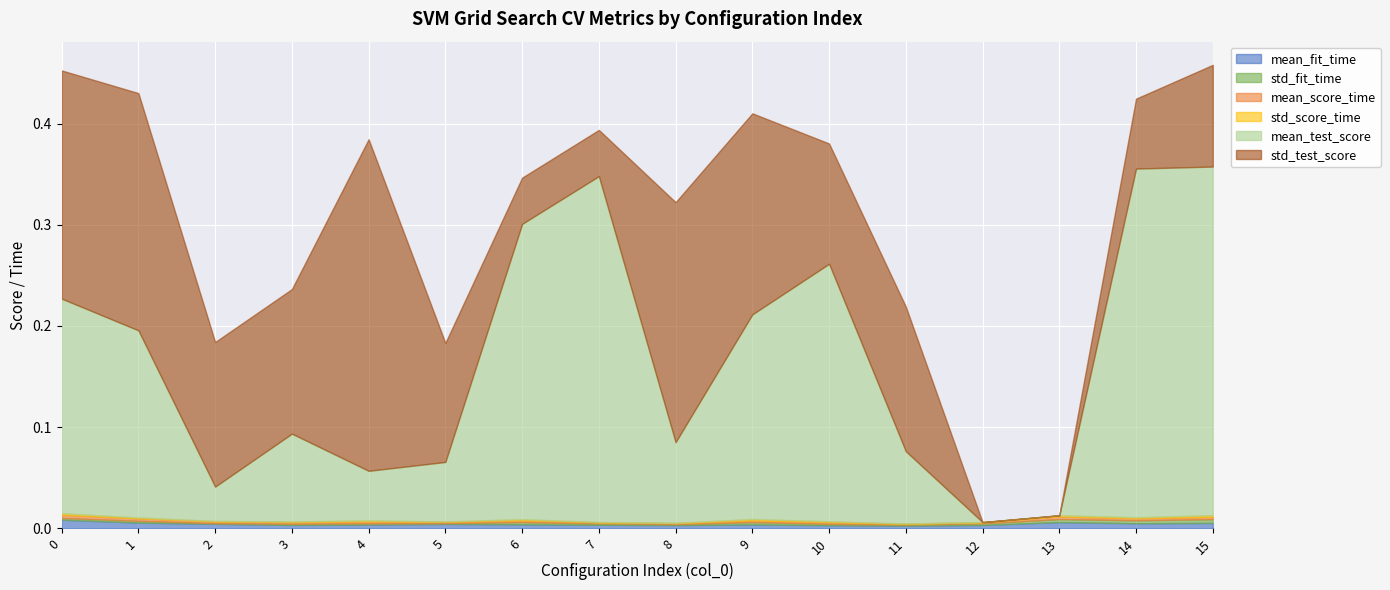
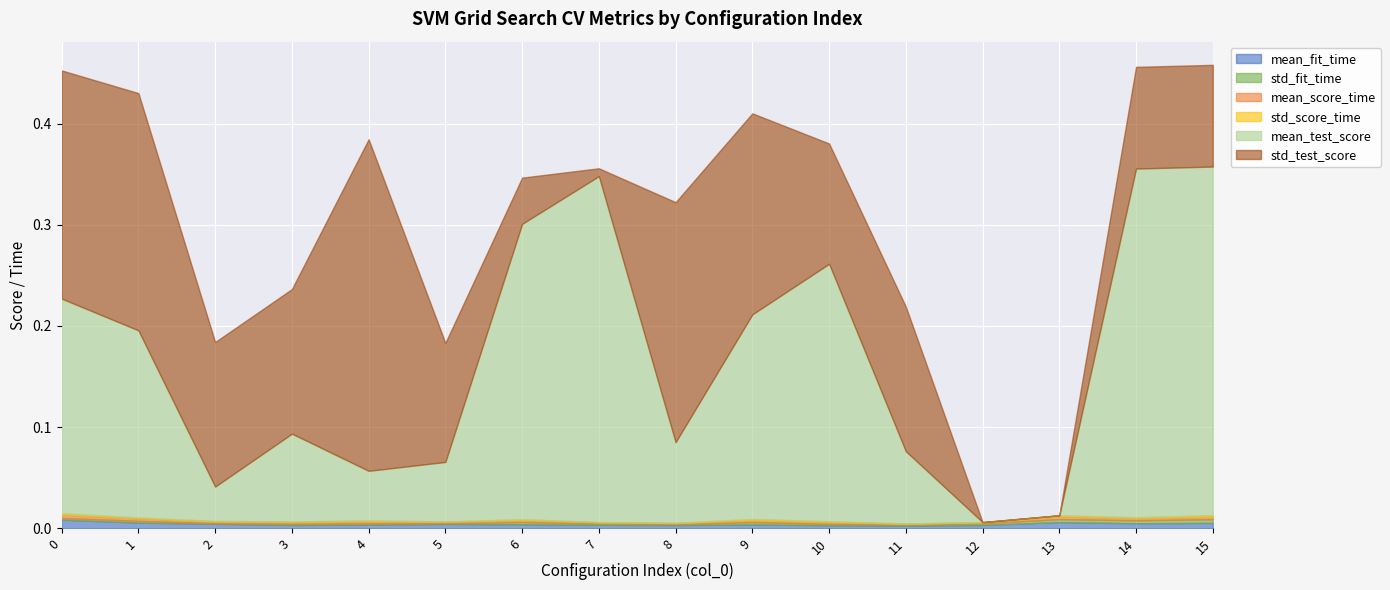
std_test_score, 7: 0.046 -> 0.008
std_test_score, 14: 0.069 -> 0.100
